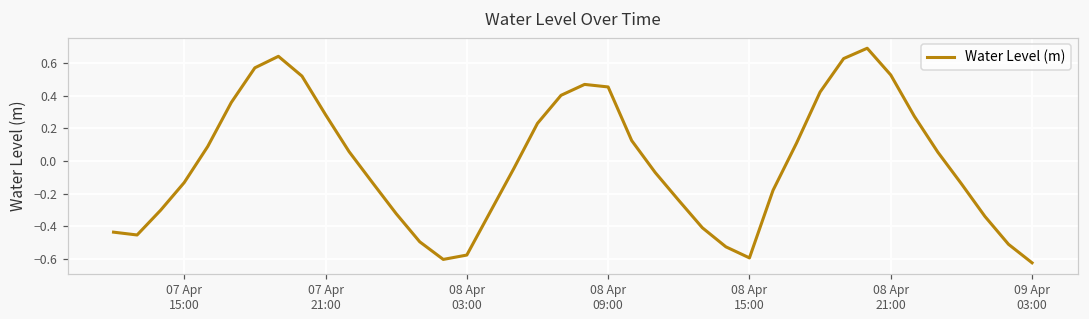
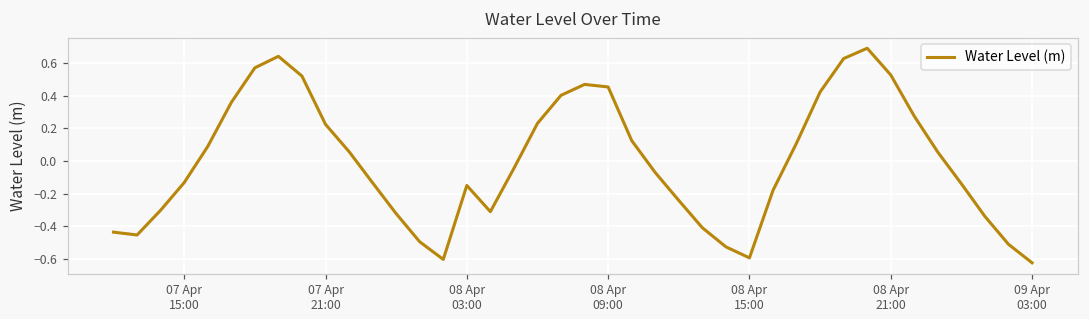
07 Apr 21:00: 0.28 -> 0.22
08 Apr 03:00: -0.58 -> -0.15
